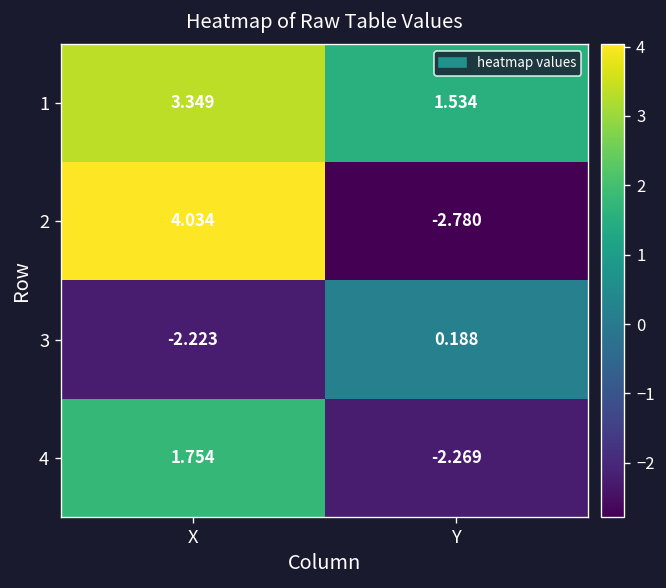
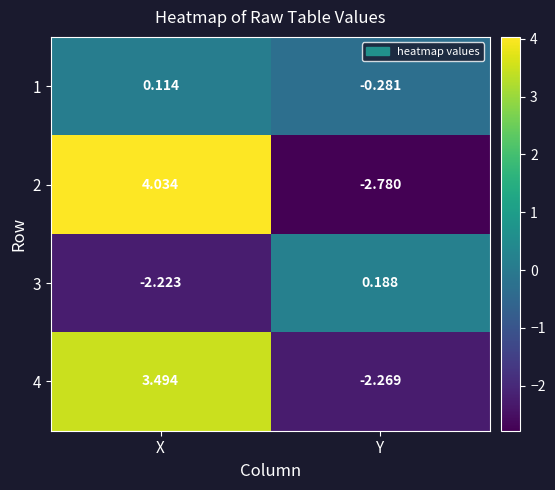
1, X: 3.349 -> 0.114
1, Y: 1.534 -> -0.281
4, X: 1.754 -> 3.494
